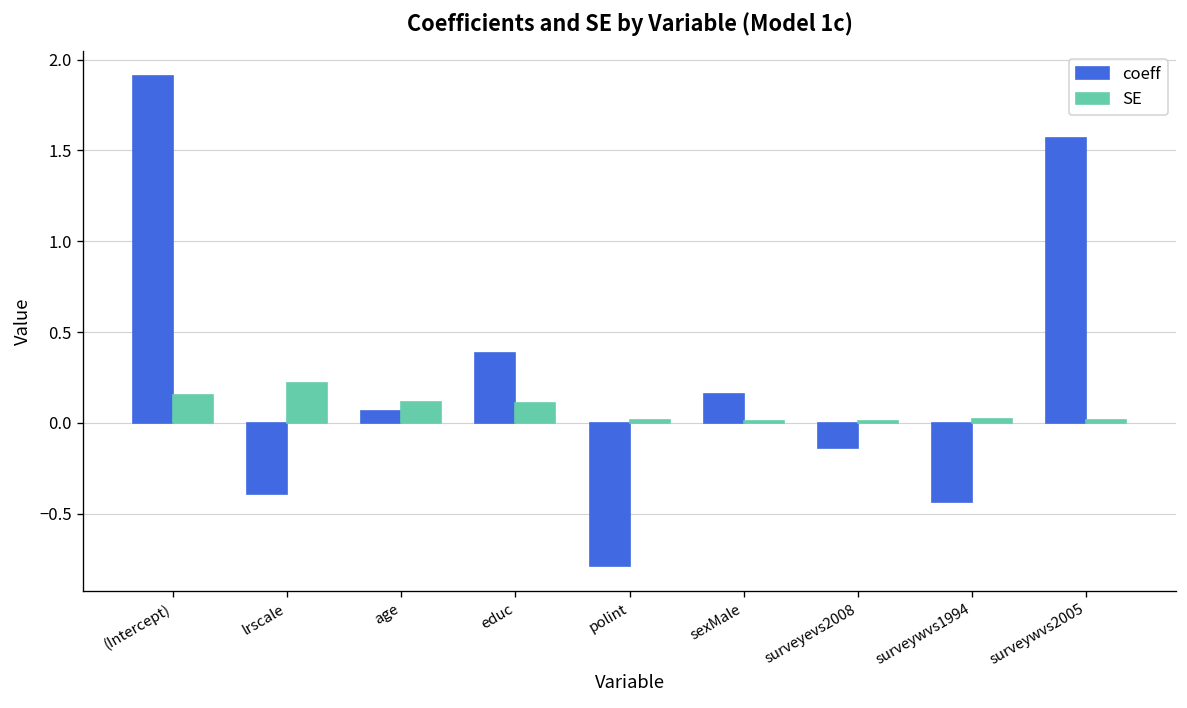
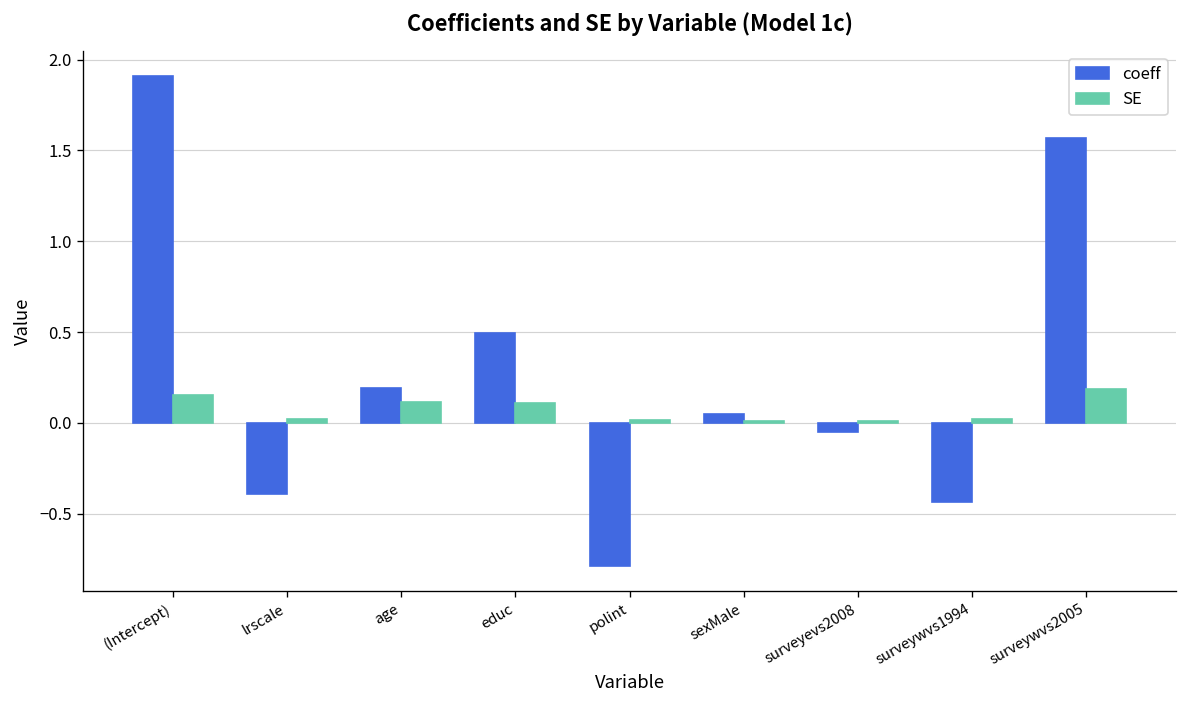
SE, lrscale: 0.22 -> 0.02
coeff, age: 0.07 -> 0.19
coeff, educ: 0.39 -> 0.50
coeff, sexMale: 0.16 -> 0.05
coeff, surveyevs2008: -0.14 -> -0.05
SE, surveywvs2005: 0.02 -> 0.19
